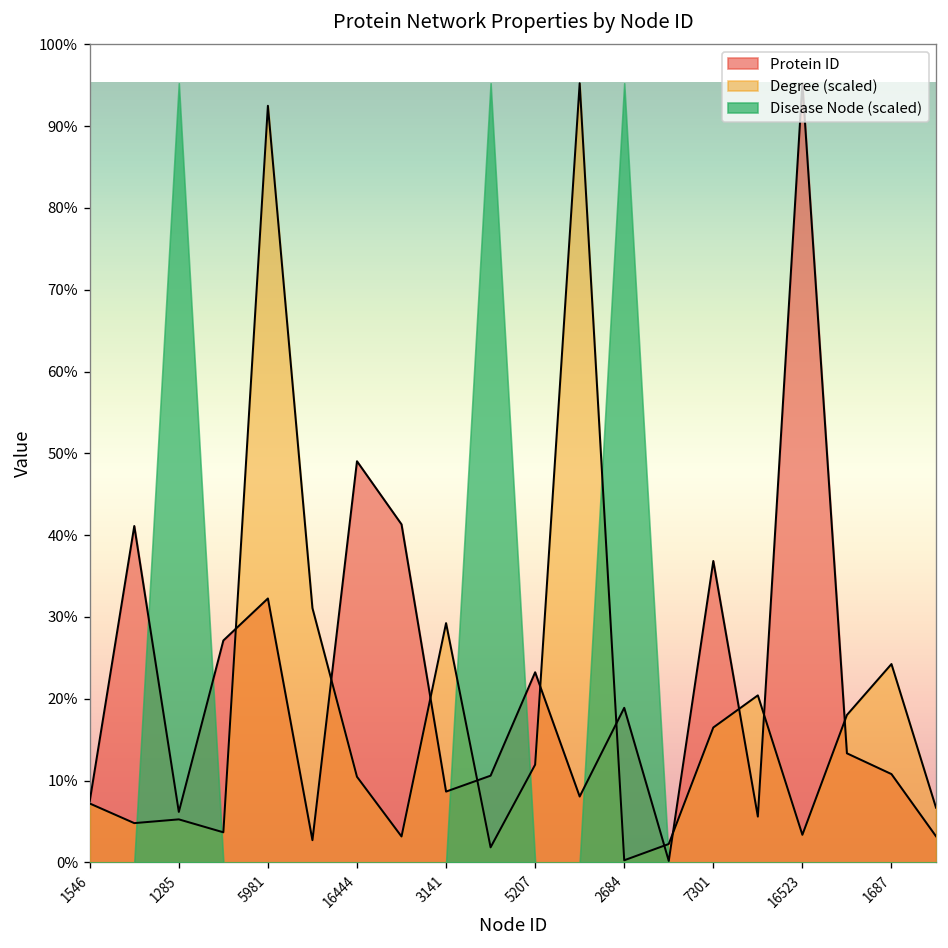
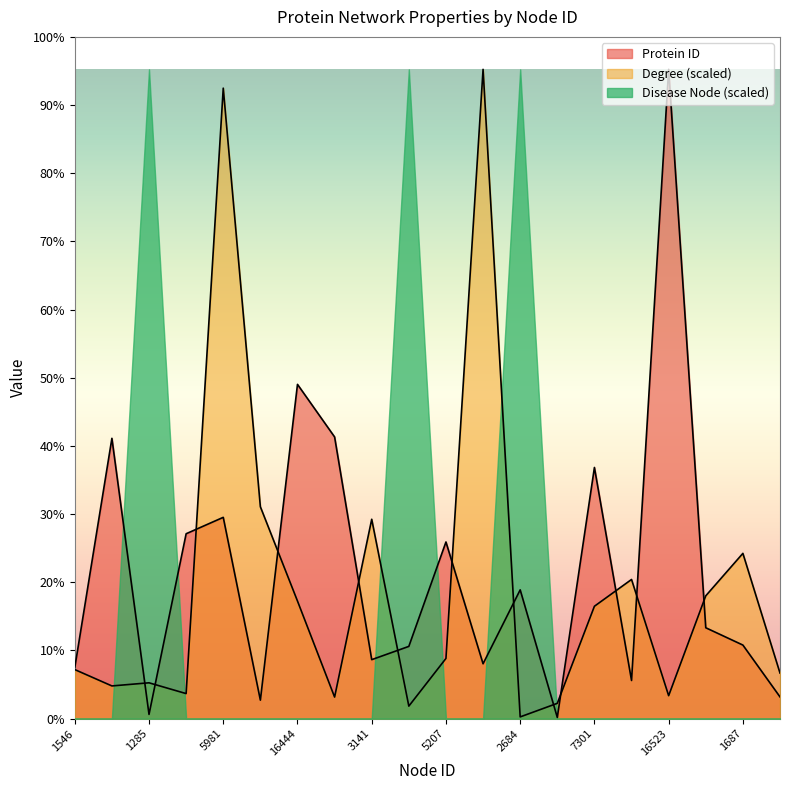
Protein ID, 1285: 6% -> 1%
Protein ID, 5981: 32% -> 30%
Degree (scaled), 16444: 10% -> 17%
Protein ID, 5207: 23% -> 26%
Degree (scaled), 5207: 12% -> 9%
